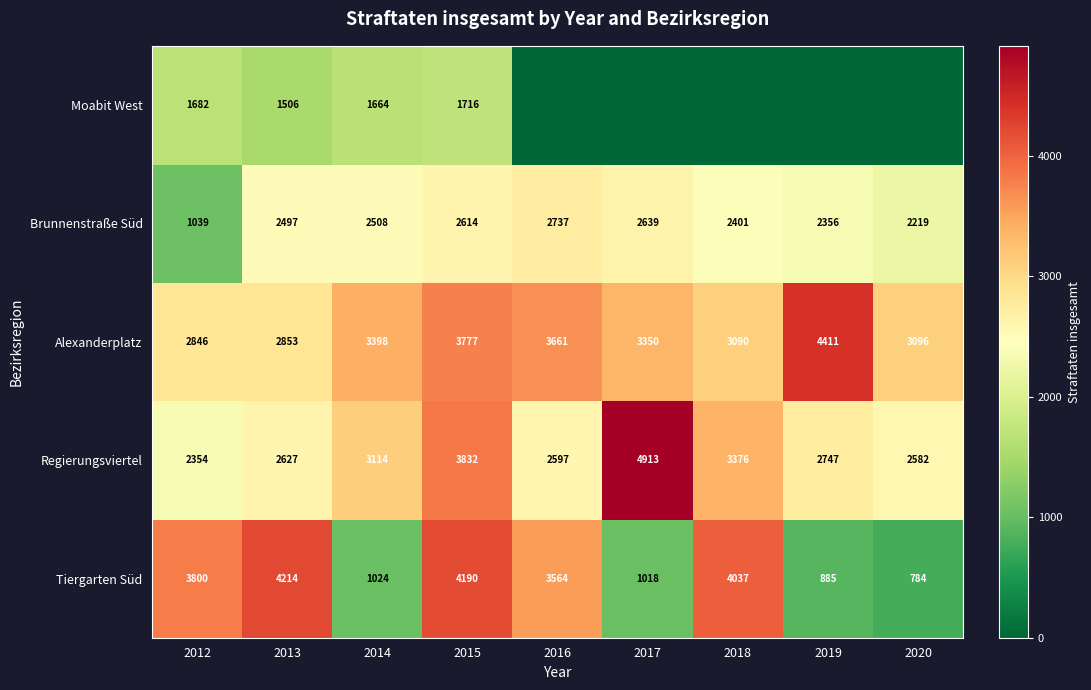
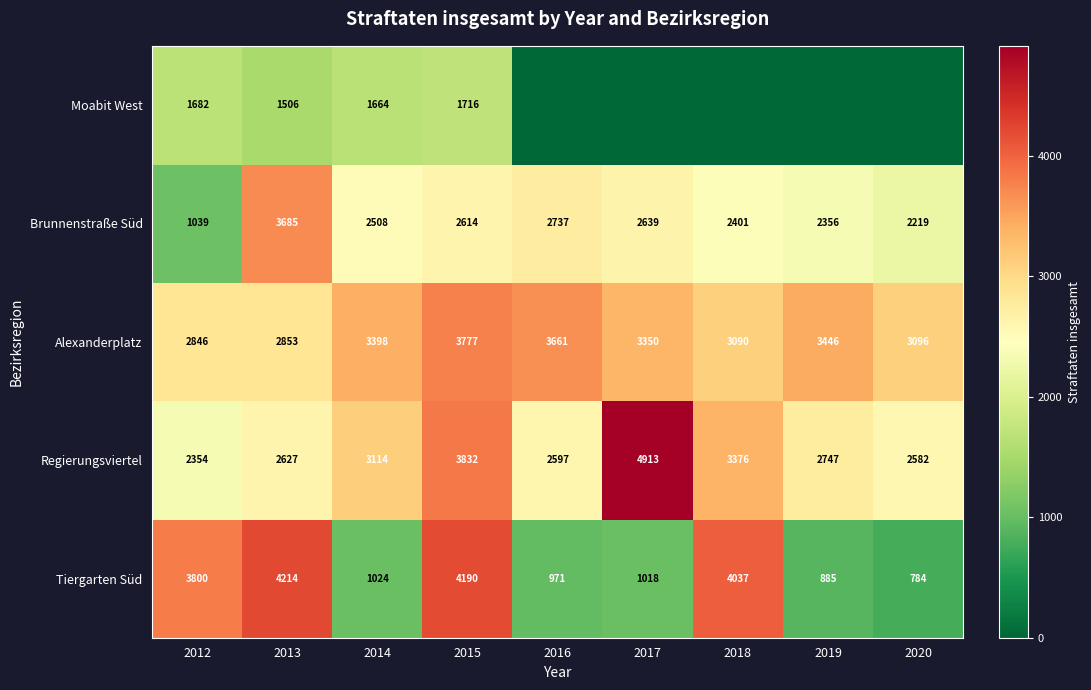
Brunnenstraße Süd, 2013: 2497 -> 3685
Alexanderplatz, 2019: 4411 -> 3446
Tiergarten Süd, 2016: 3564 -> 971
